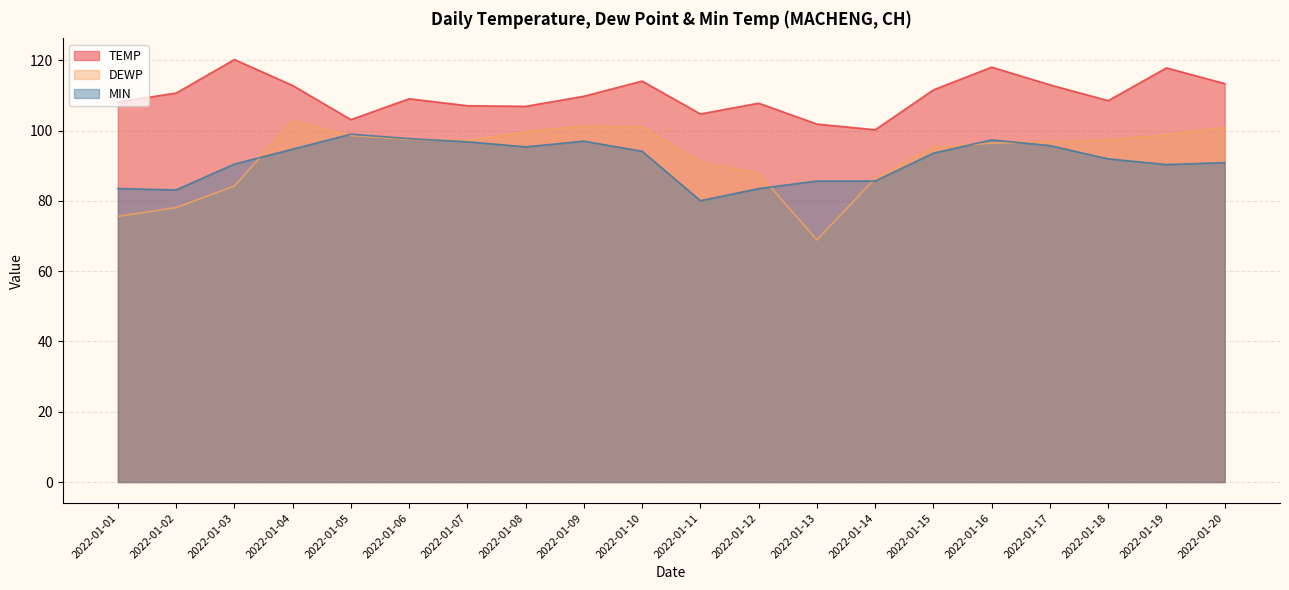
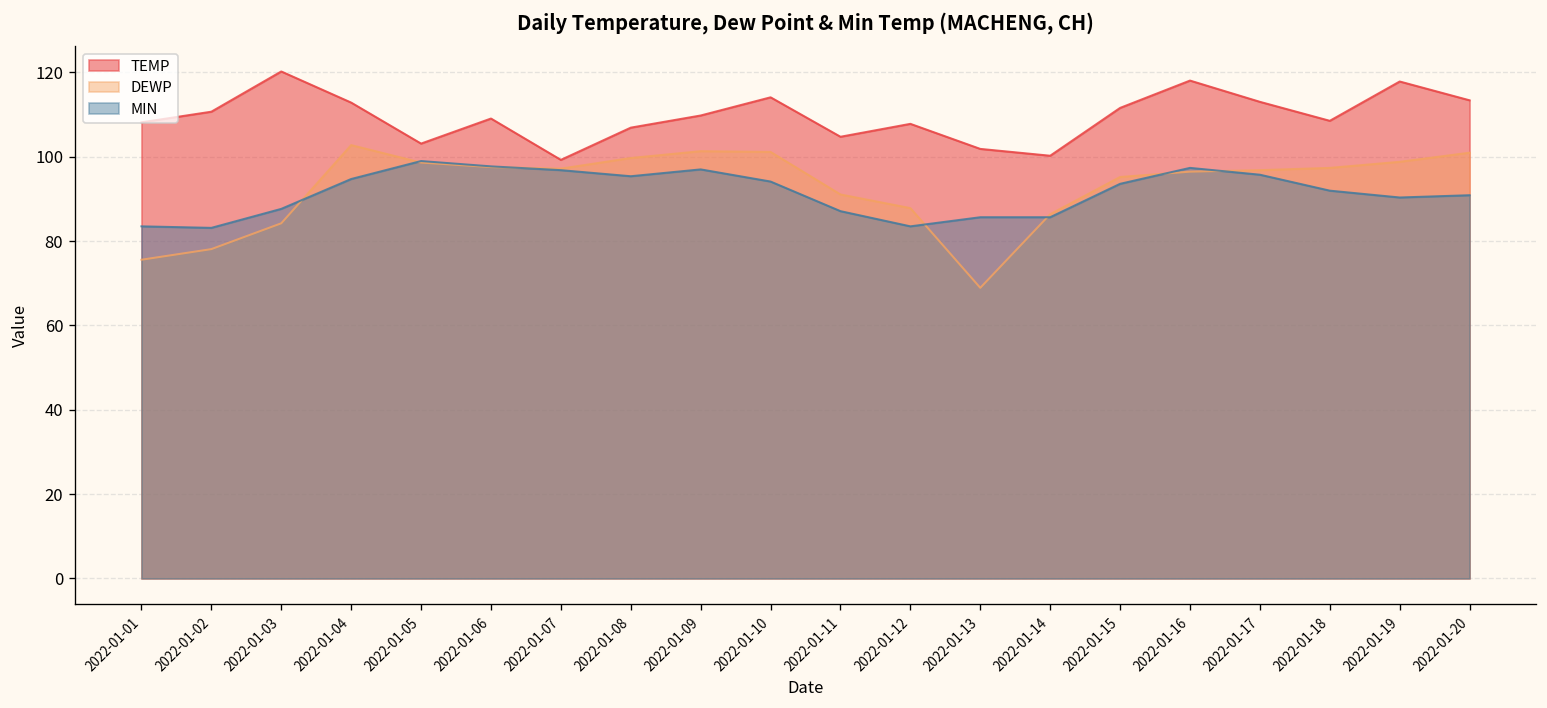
MIN, 2022-01-03: 90 -> 88
TEMP, 2022-01-07: 107 -> 99
MIN, 2022-01-11: 80 -> 87
